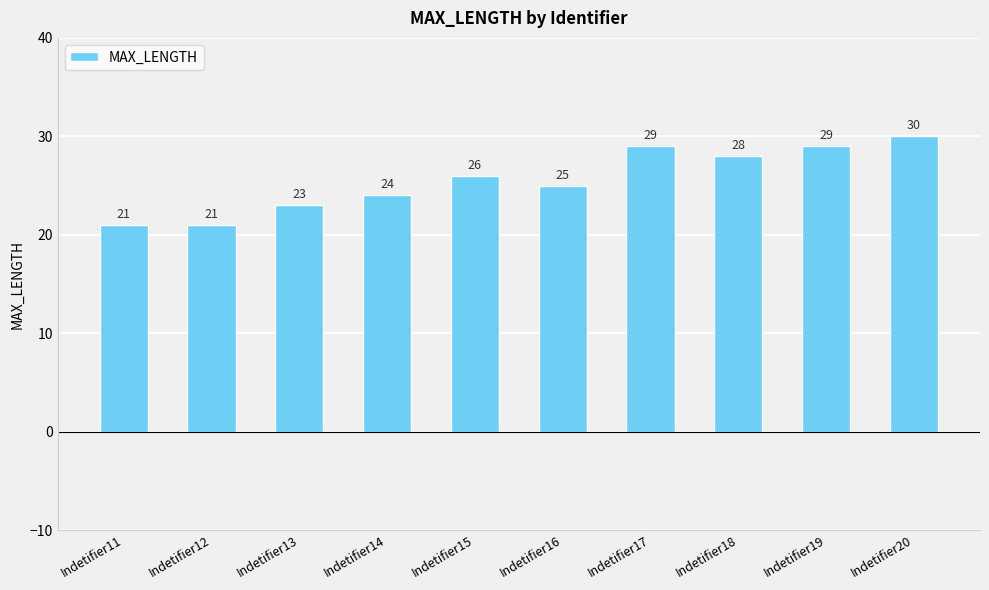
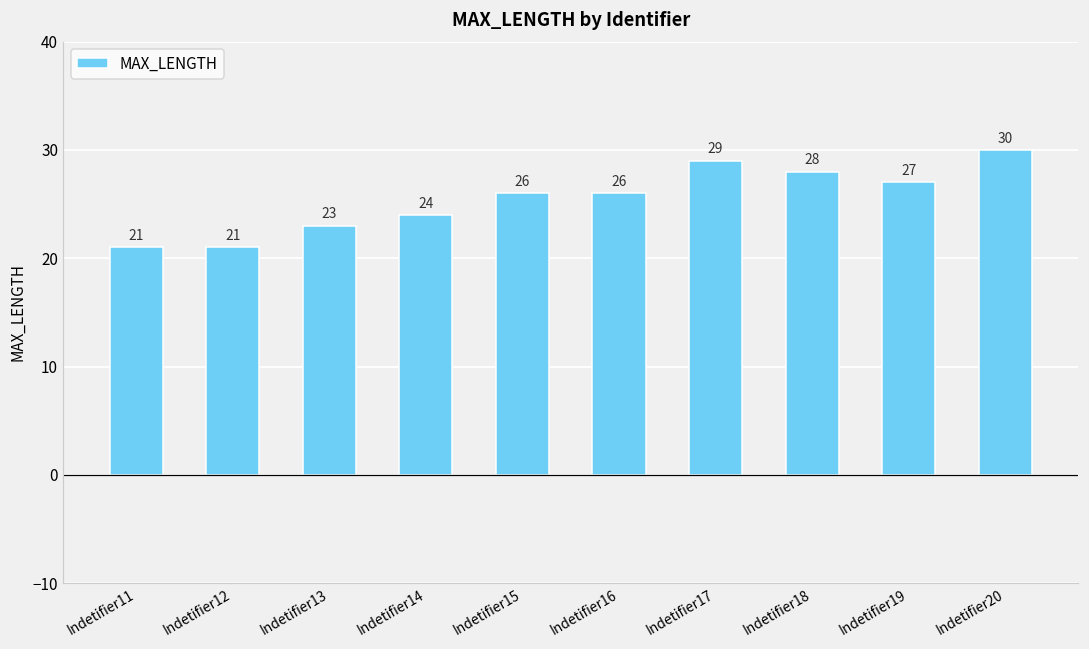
Indetifier16: 25 -> 26
Indetifier19: 29 -> 27
